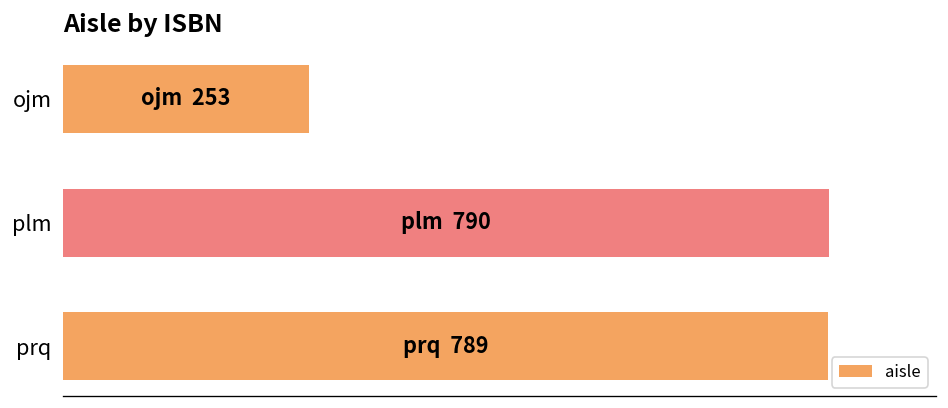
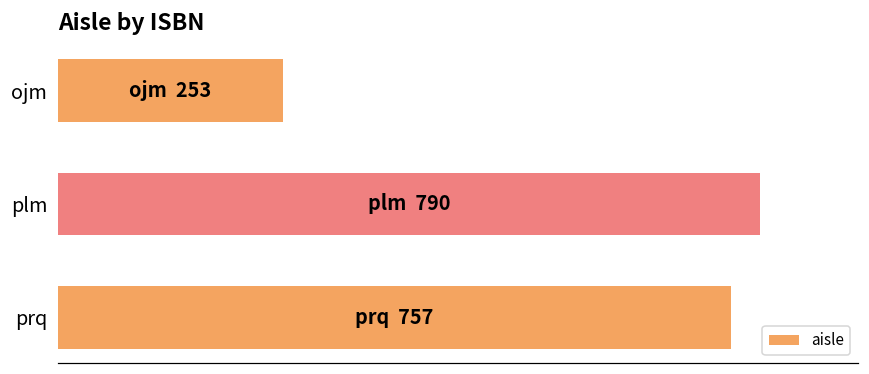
prq: 789 -> 757
